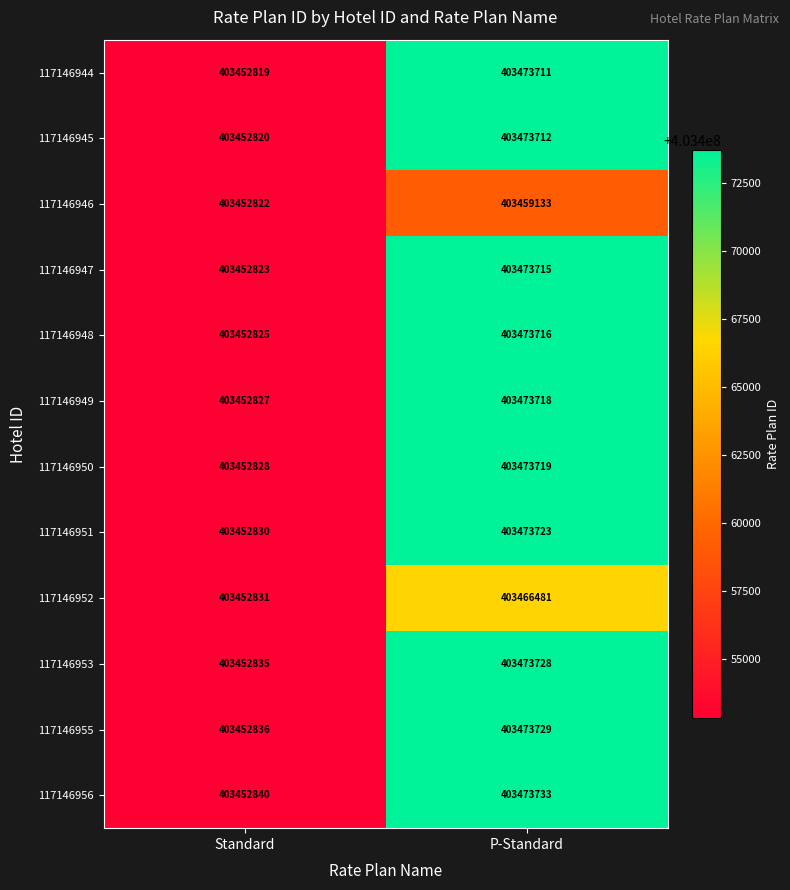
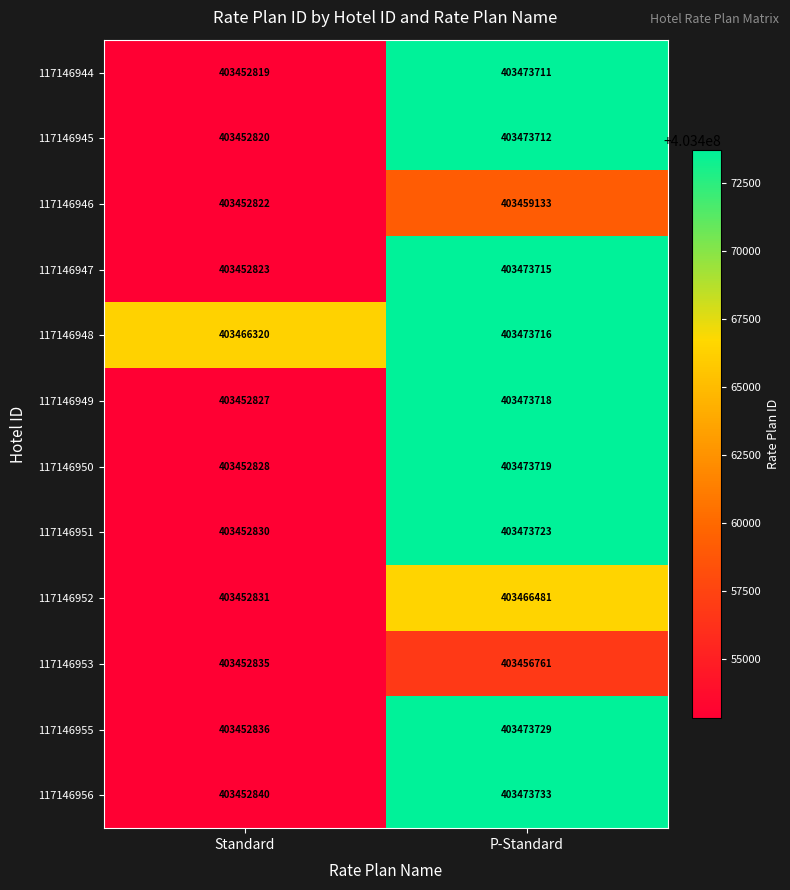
117146948, Standard: 403452825 -> 403466320
117146953, P-Standard: 403473728 -> 403456761
